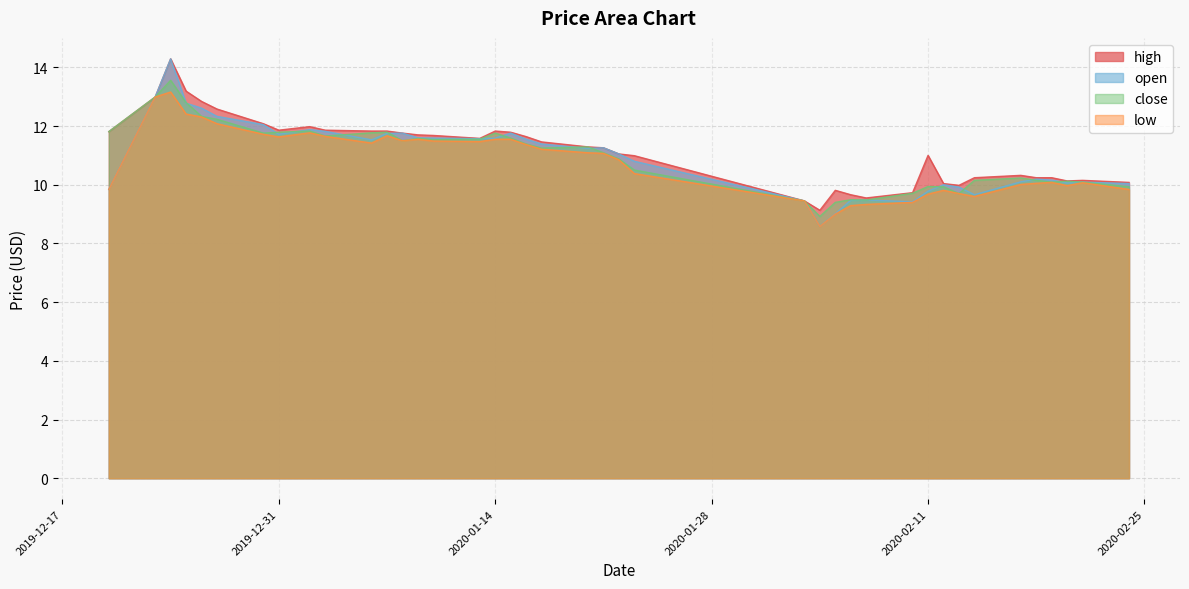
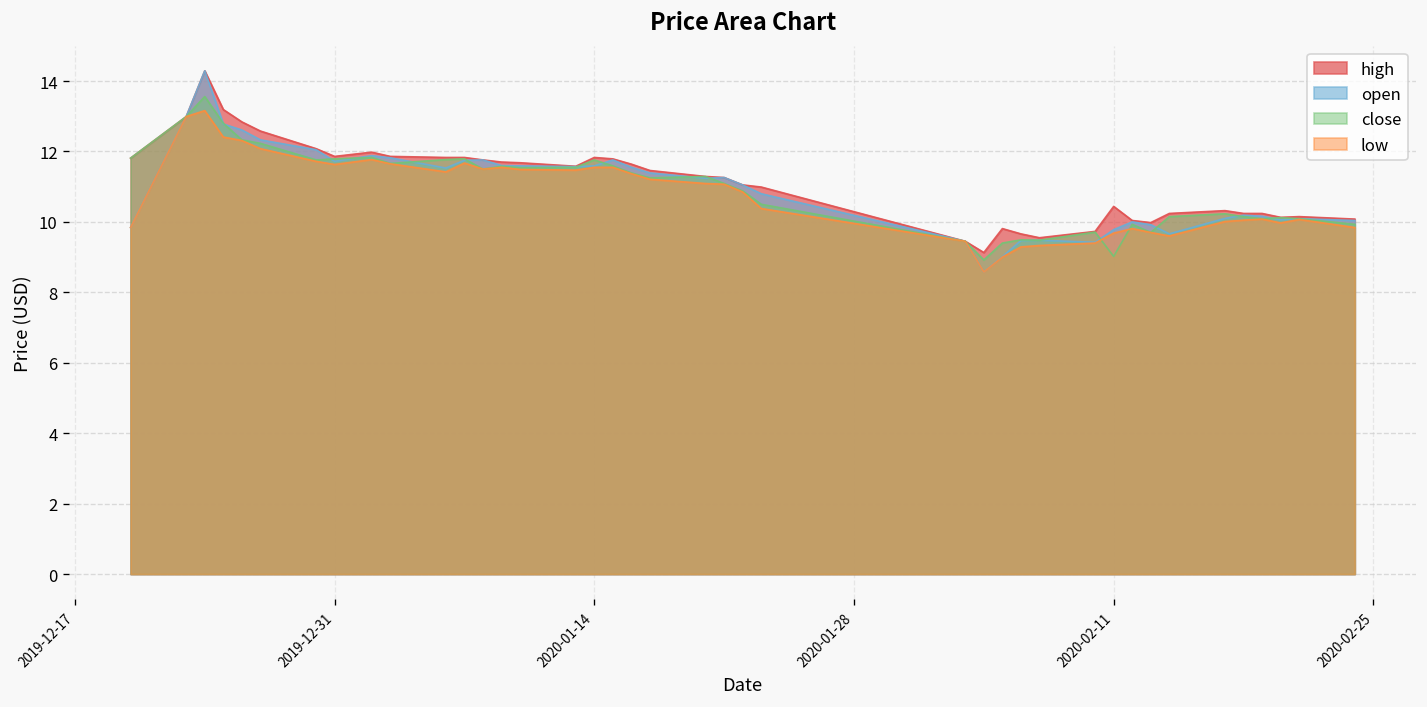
high, 2020-02-11: 11.0 -> 10.4
close, 2020-02-11: 9.9 -> 9.0
